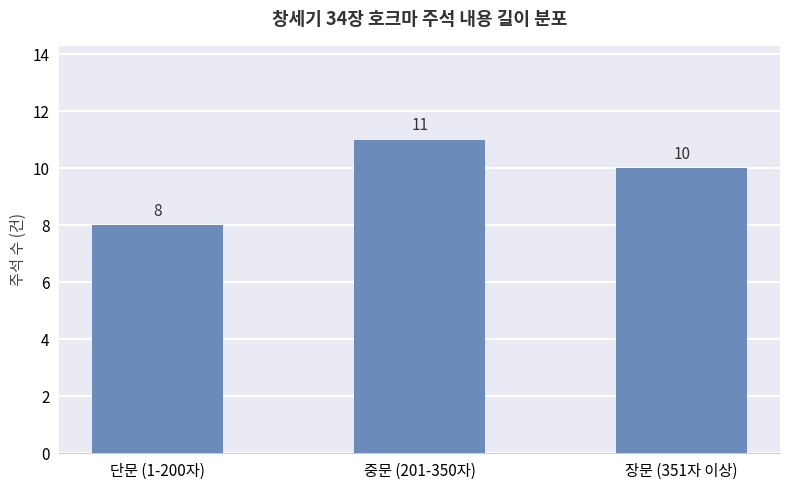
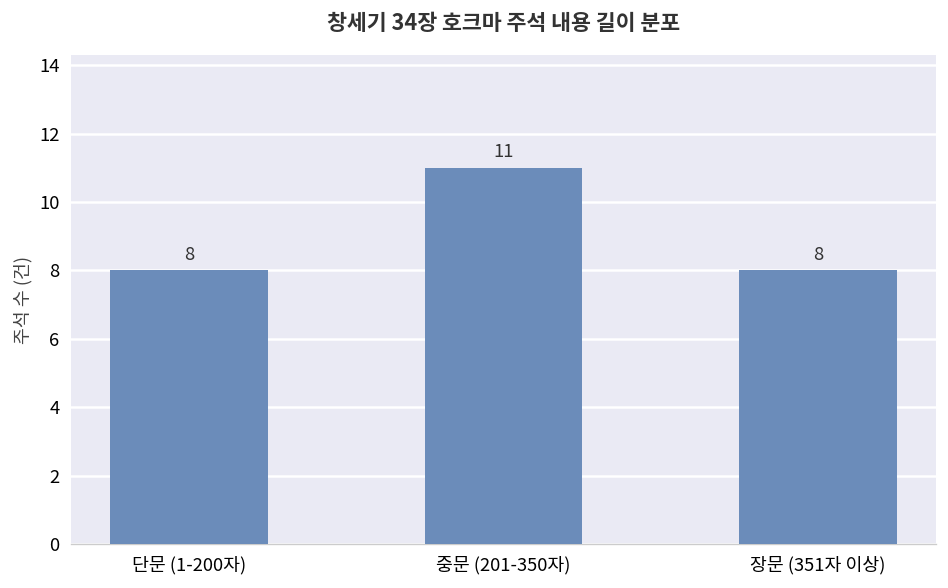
장문 (351자 이상): 10 -> 8
